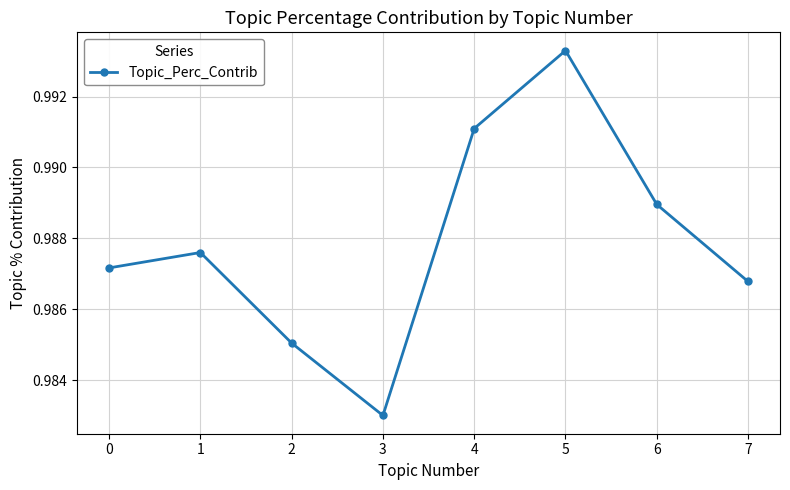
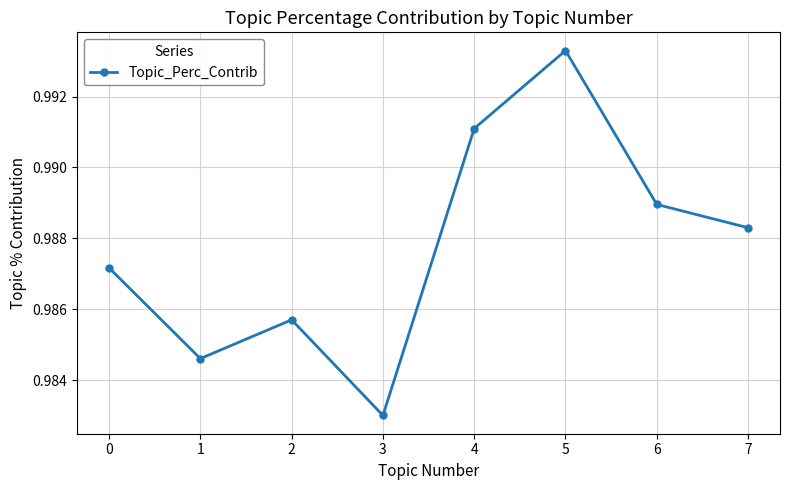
1: 0.9876 -> 0.9846
2: 0.9850 -> 0.9857
7: 0.9868 -> 0.9883
